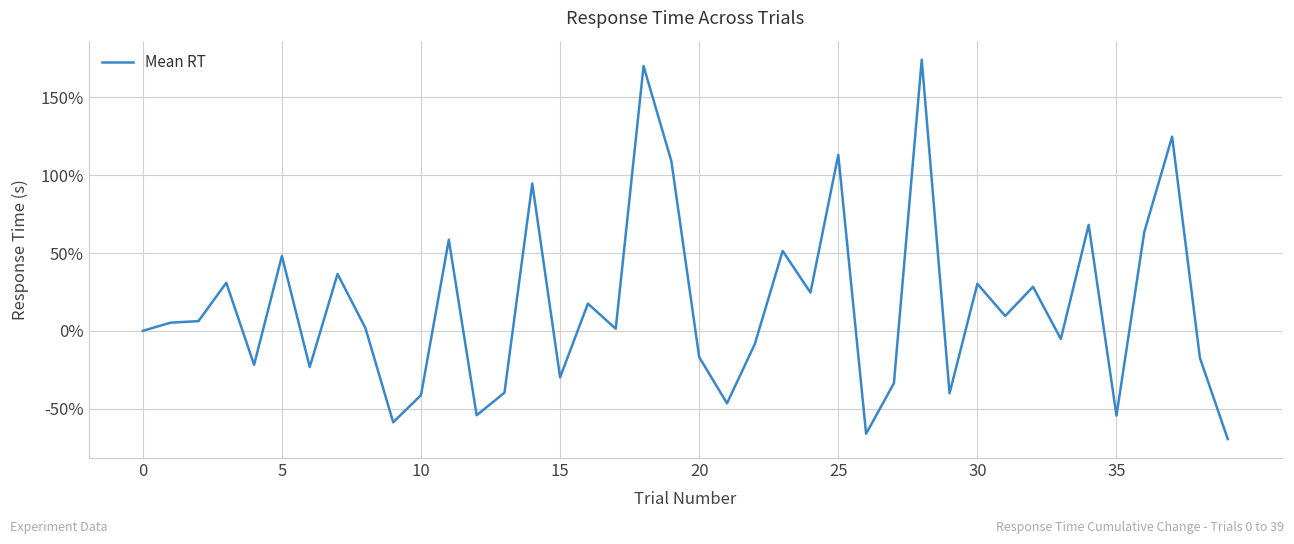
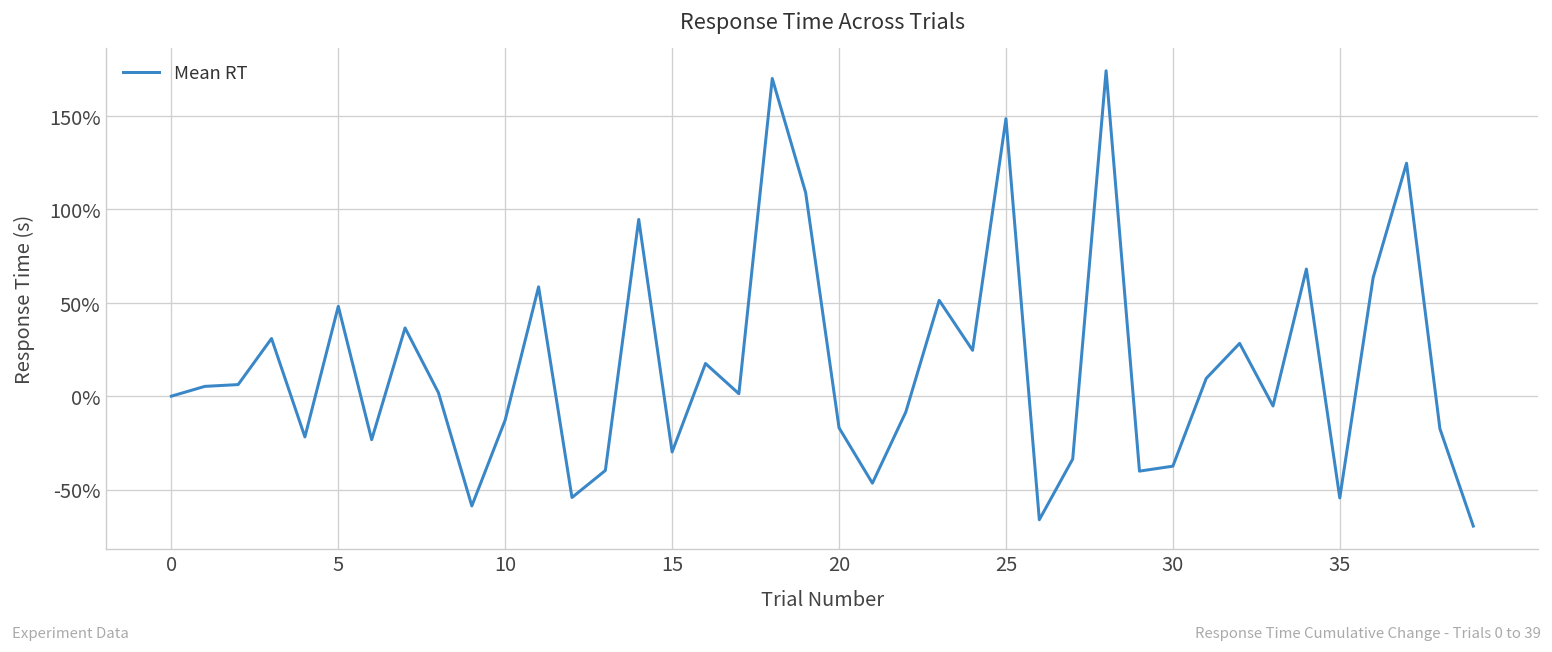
10: -41% -> -13%
25: 113% -> 149%
30: 30% -> -37%
